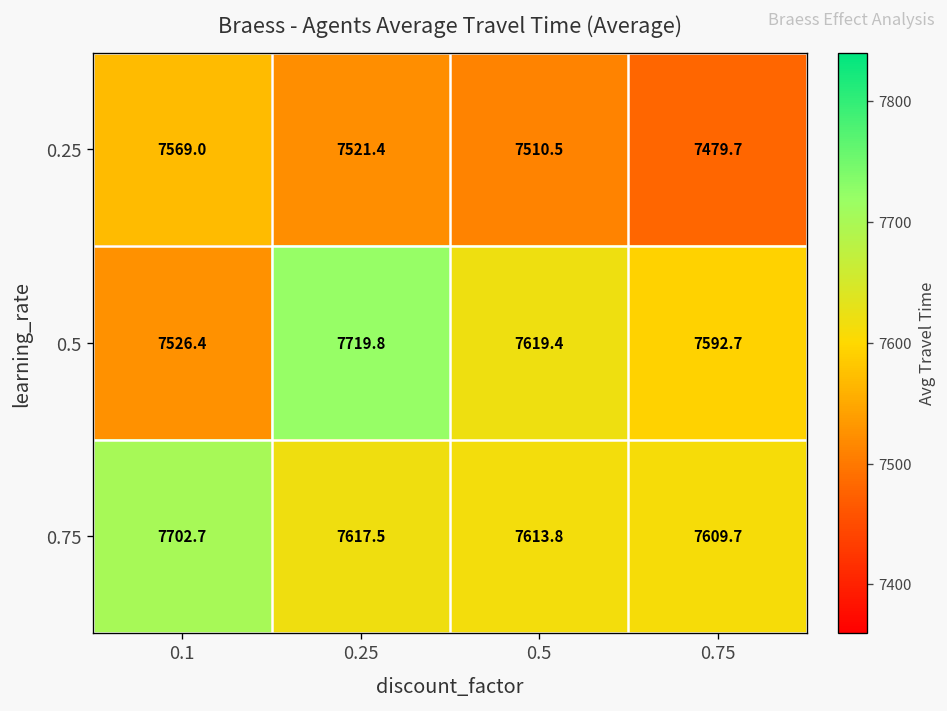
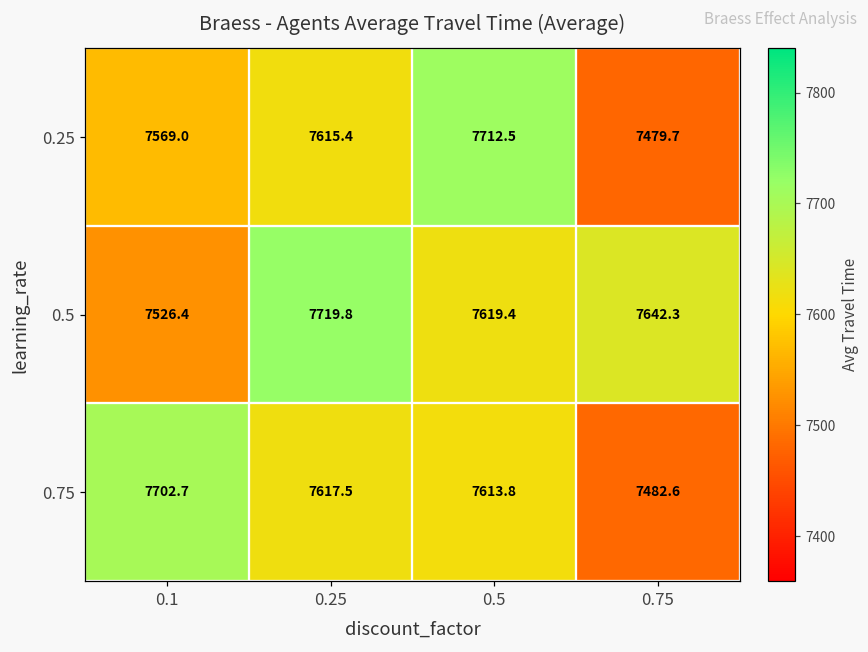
0.25, 0.25: 7521.4 -> 7615.4
0.25, 0.5: 7510.5 -> 7712.5
0.5, 0.75: 7592.7 -> 7642.3
0.75, 0.75: 7609.7 -> 7482.6
